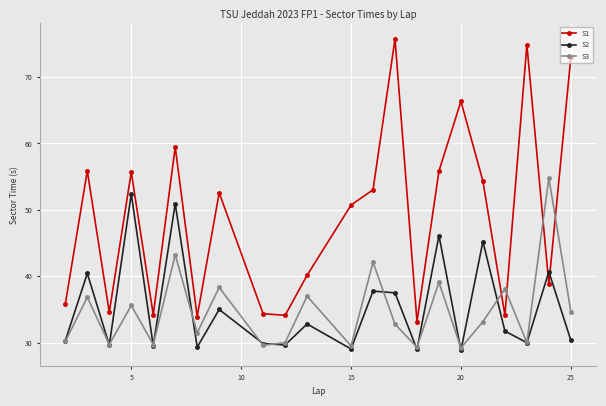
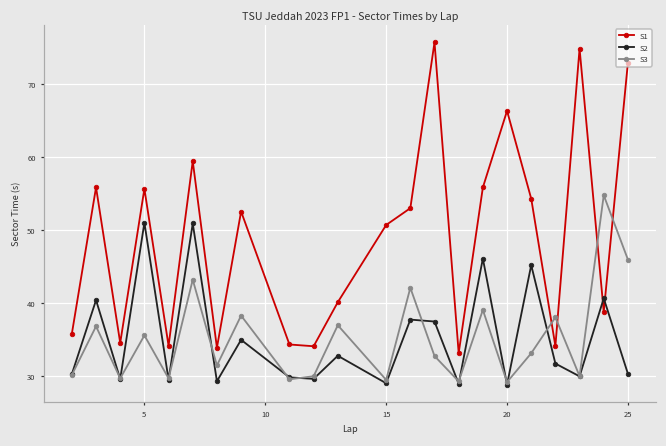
S2, 5: 52 -> 51
S3, 25: 35 -> 46
